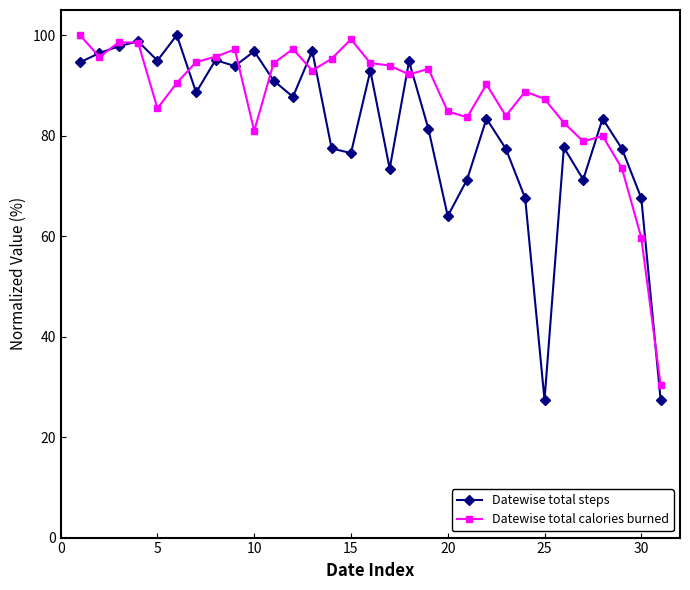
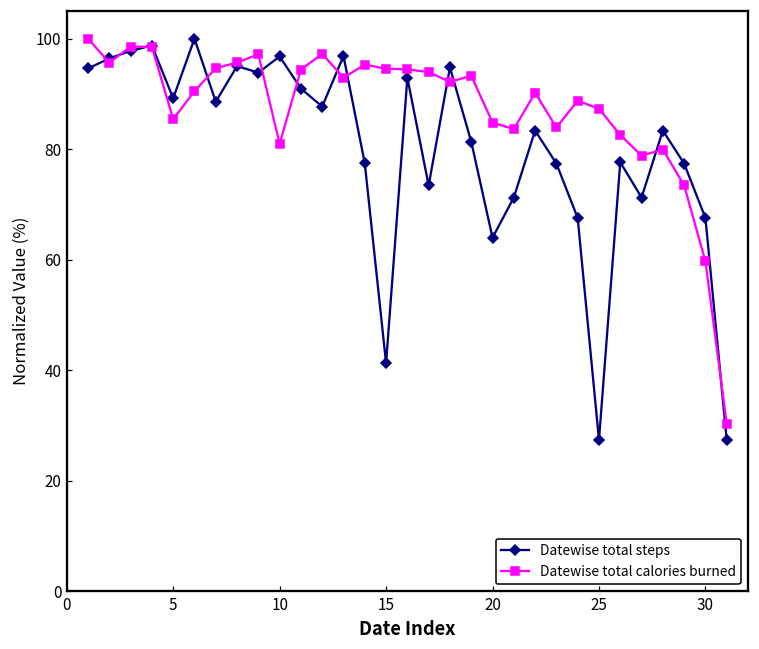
Datewise total steps, 5: 95 -> 89
Datewise total steps, 15: 77 -> 41
Datewise total calories burned, 15: 99 -> 95
